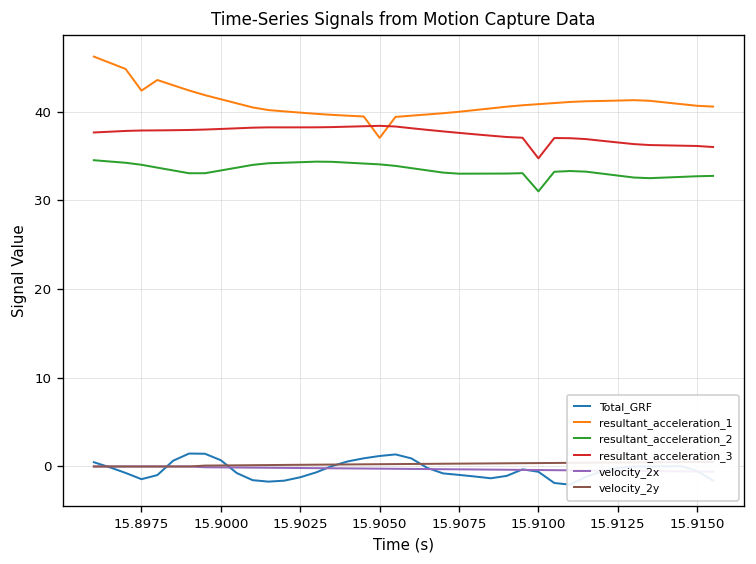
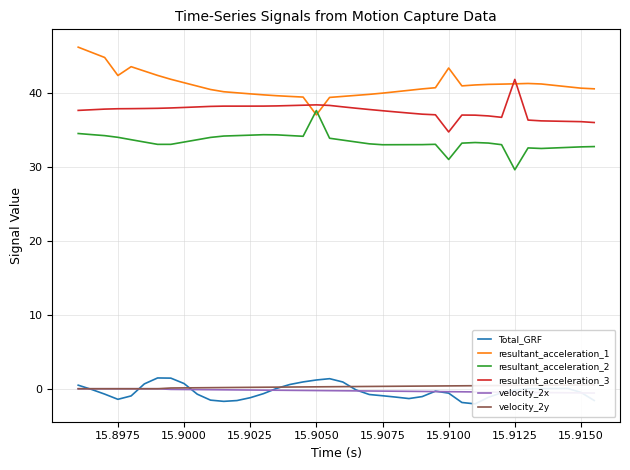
resultant_acceleration_2, 15.9050: 34 -> 38
resultant_acceleration_1, 15.9100: 41 -> 43
resultant_acceleration_2, 15.9125: 33 -> 30
resultant_acceleration_3, 15.9125: 37 -> 42
